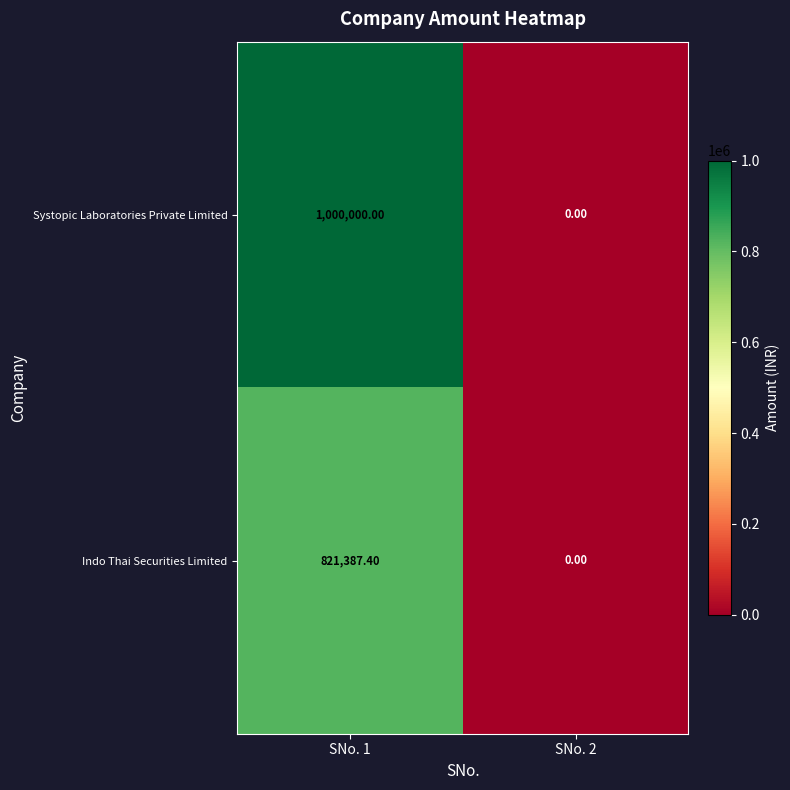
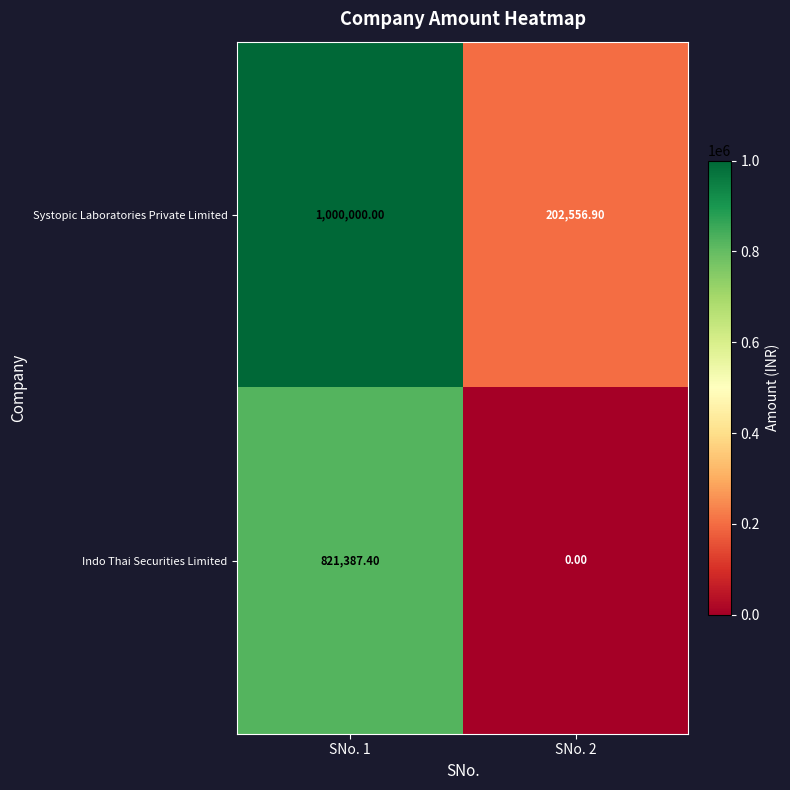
Systopic Laboratories Private Limited, SNo. 2: 0.00 -> 202,556.90
